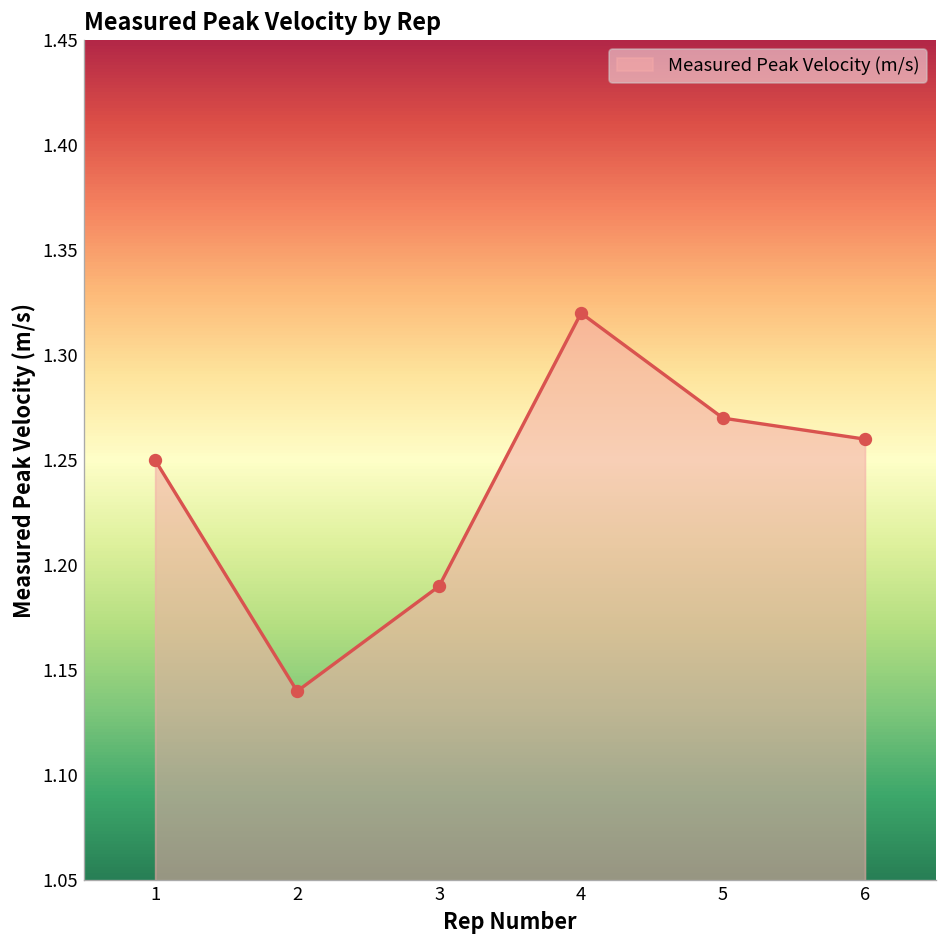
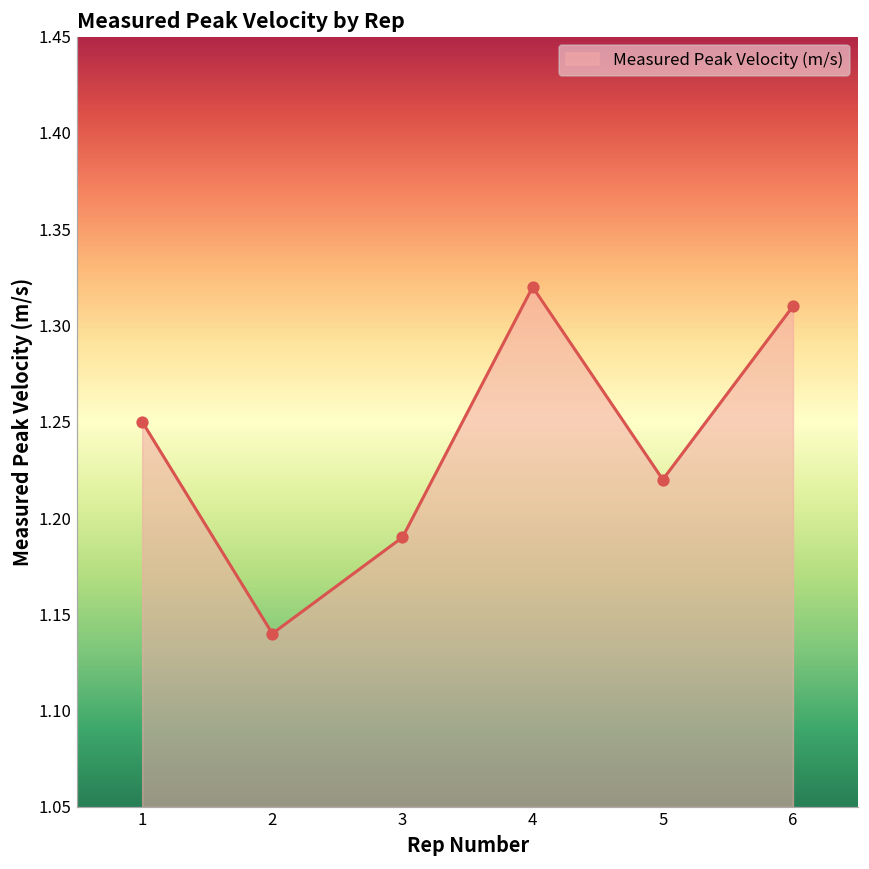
5: 1.27 -> 1.22
6: 1.26 -> 1.31
